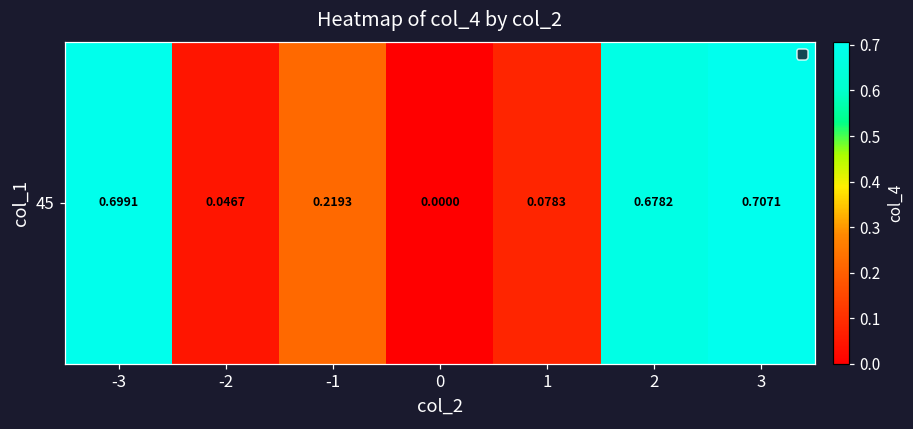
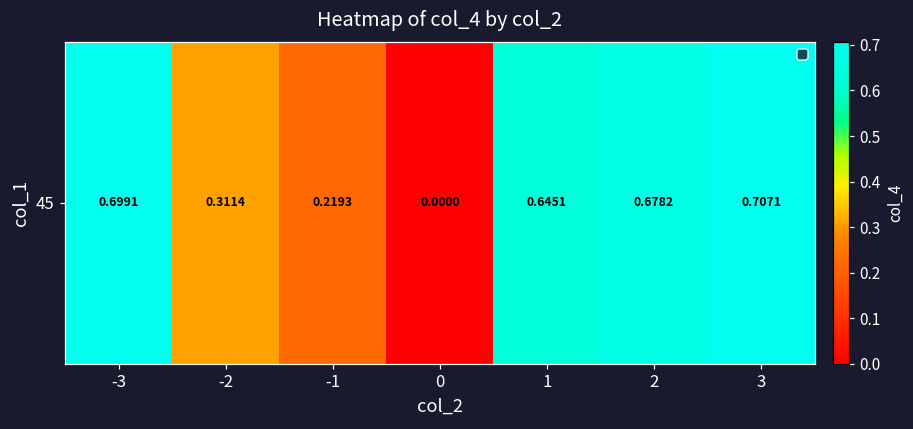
45, -2: 0.0467 -> 0.3114
45, 1: 0.0783 -> 0.6451
